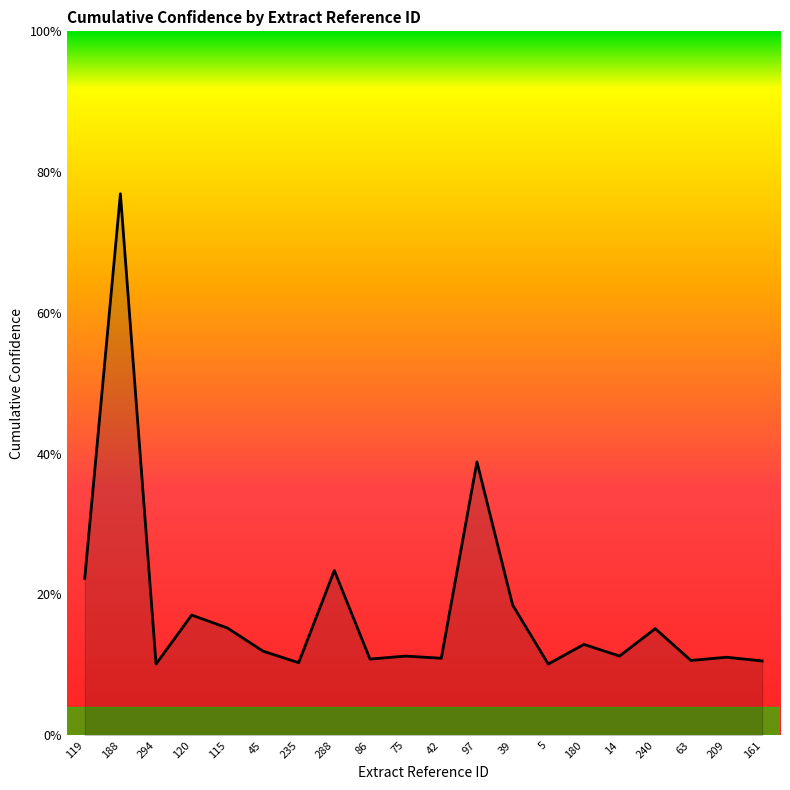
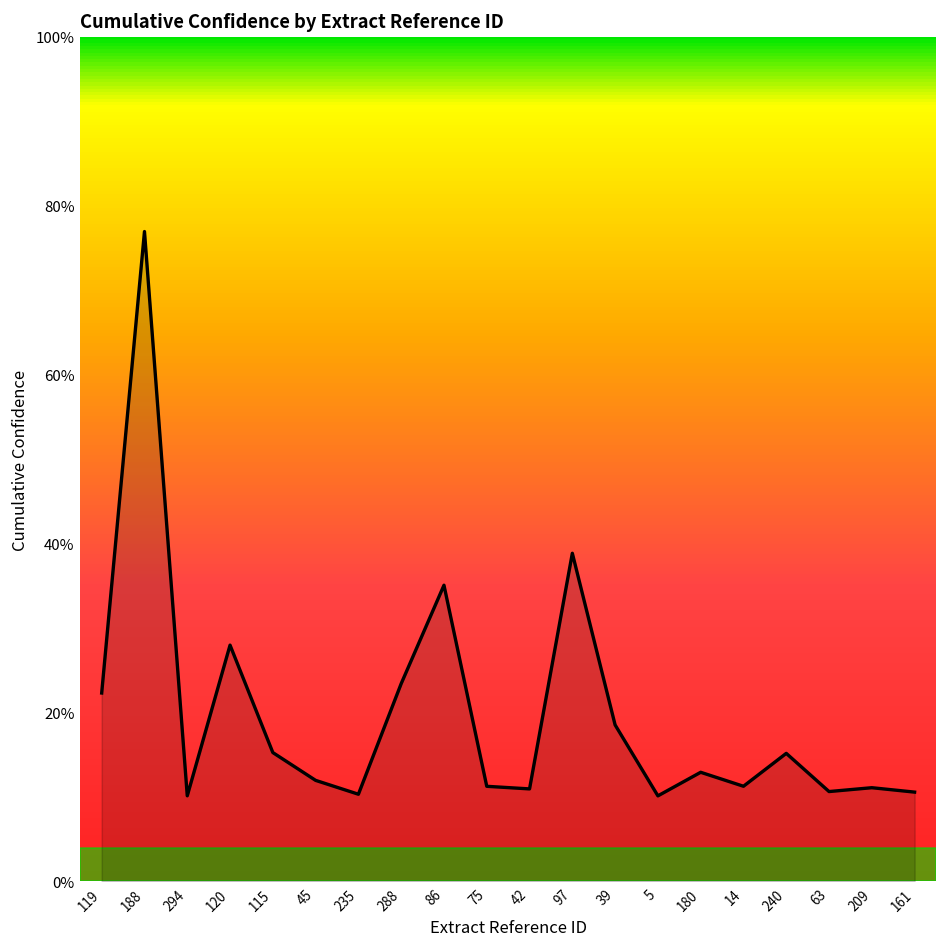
120: 17% -> 28%
86: 11% -> 35%
